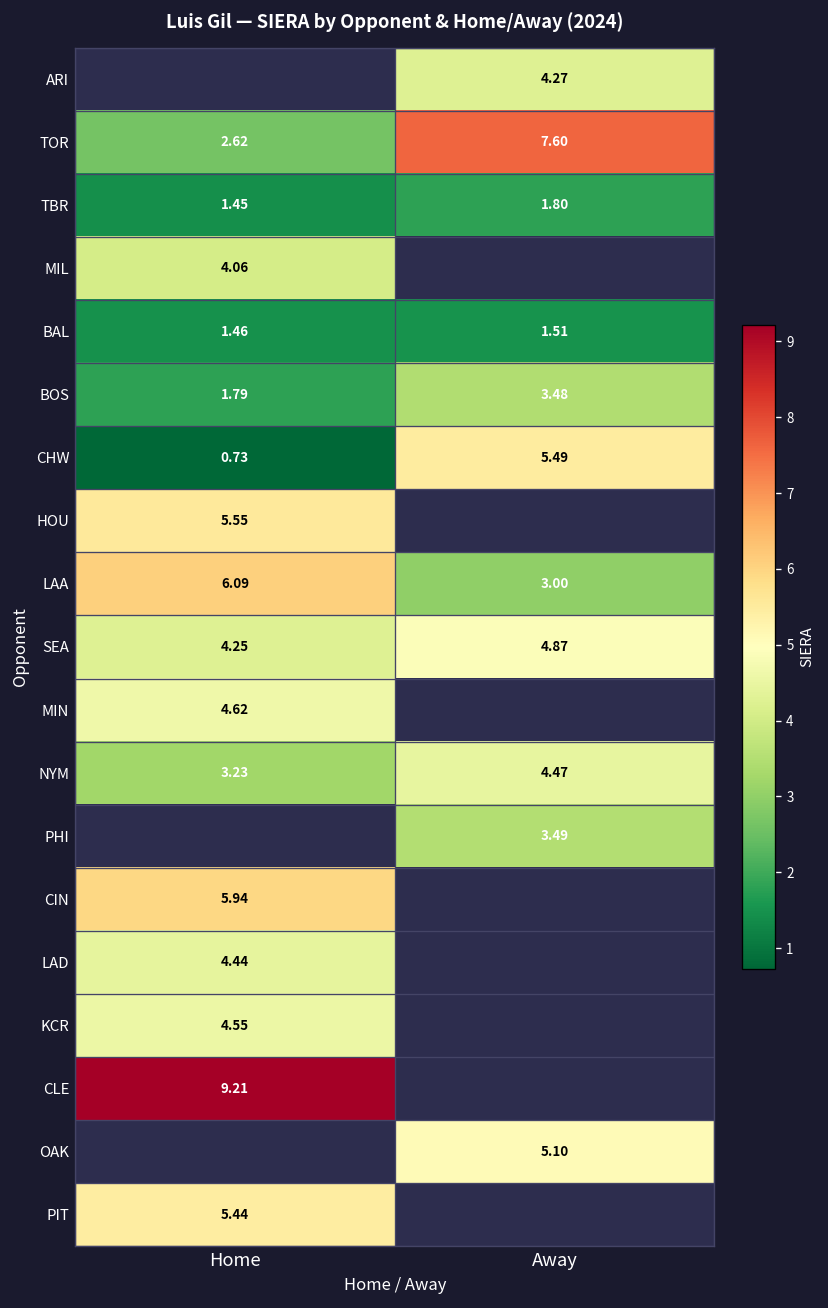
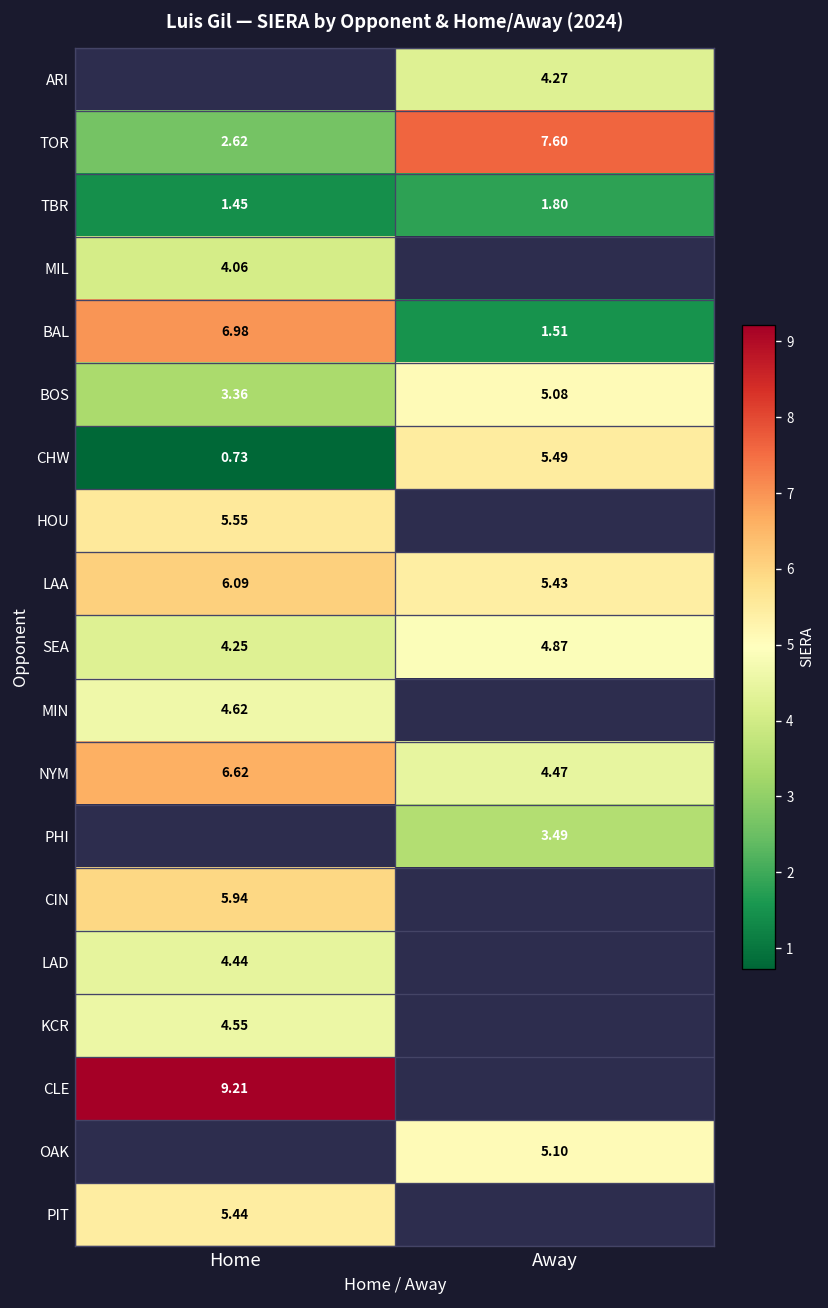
BAL, Home: 1.46 -> 6.98
BOS, Home: 1.79 -> 3.36
BOS, Away: 3.48 -> 5.08
LAA, Away: 3.00 -> 5.43
NYM, Home: 3.23 -> 6.62
